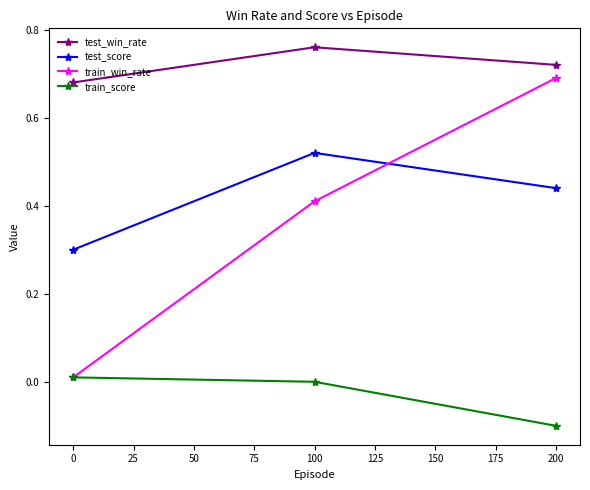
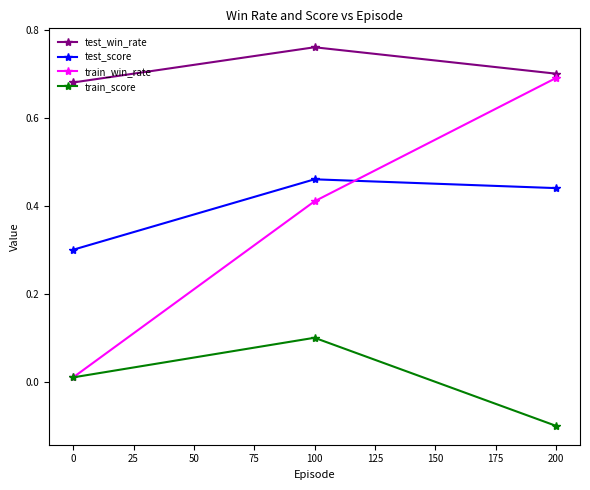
test_score, 100: 0.52 -> 0.46
train_score, 100: 0.0 -> 0.1
test_win_rate, 200: 0.72 -> 0.70
